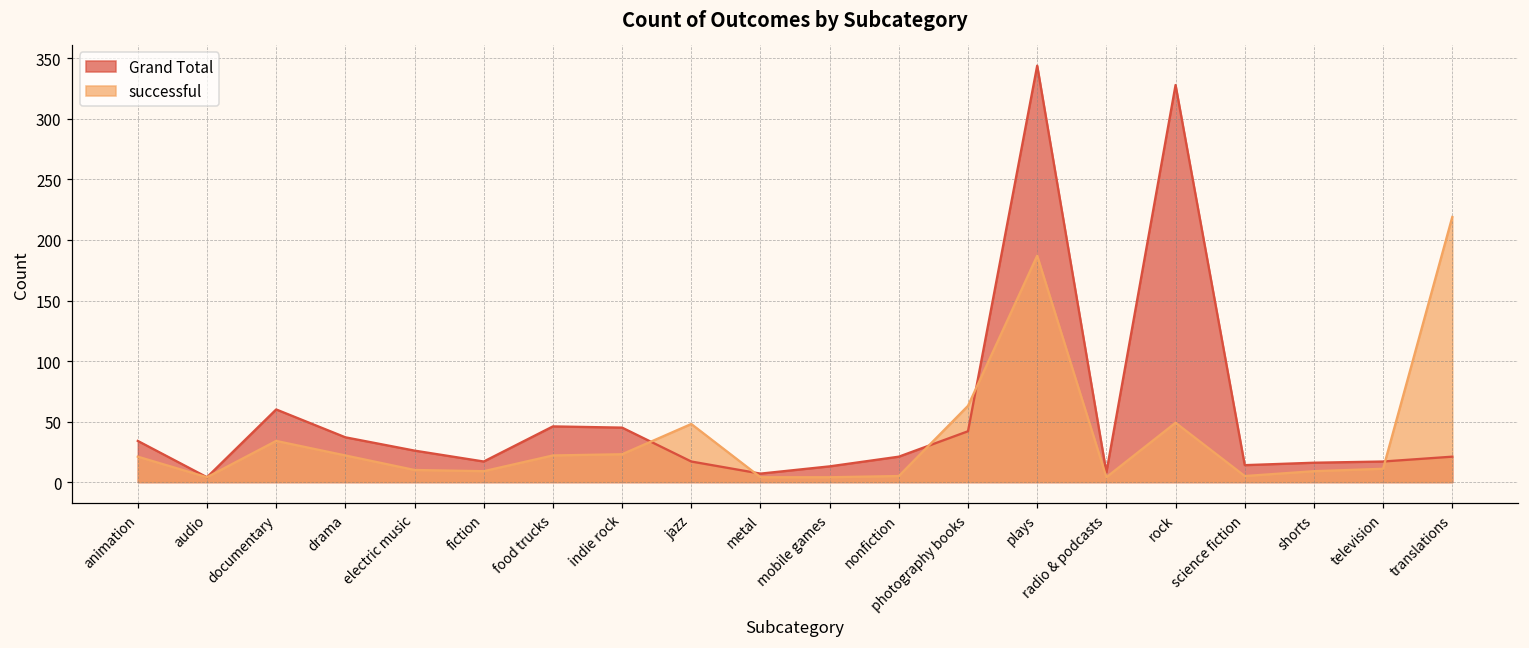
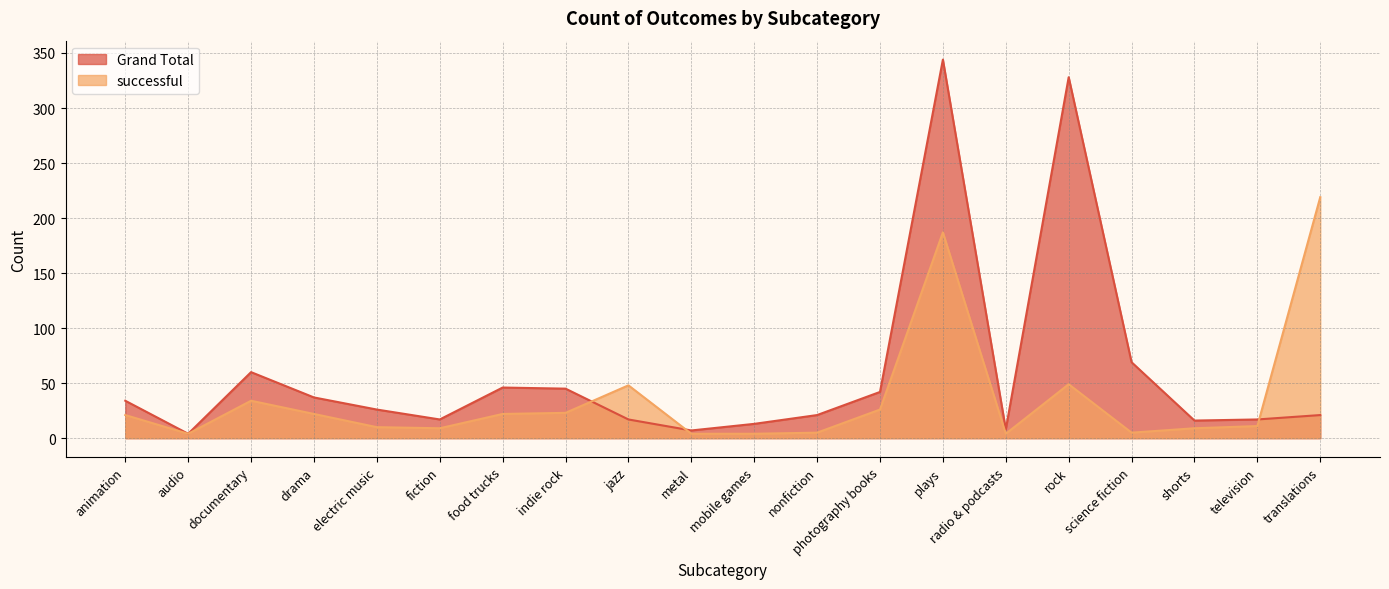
successful, photography books: 63 -> 26
Grand Total, science fiction: 14 -> 69
